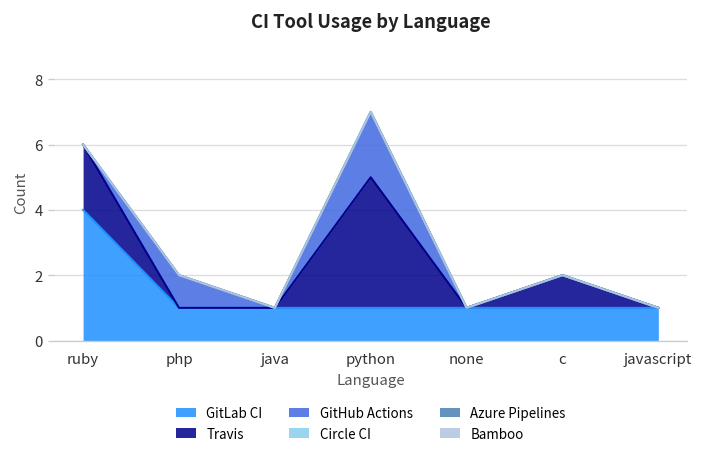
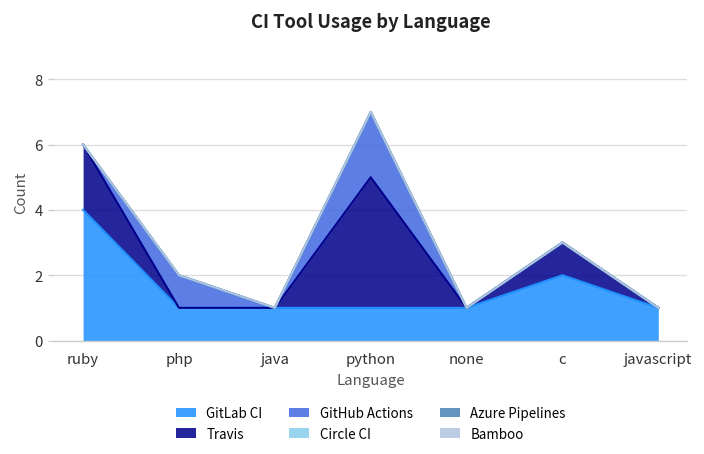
GitLab CI, c: 1 -> 2
